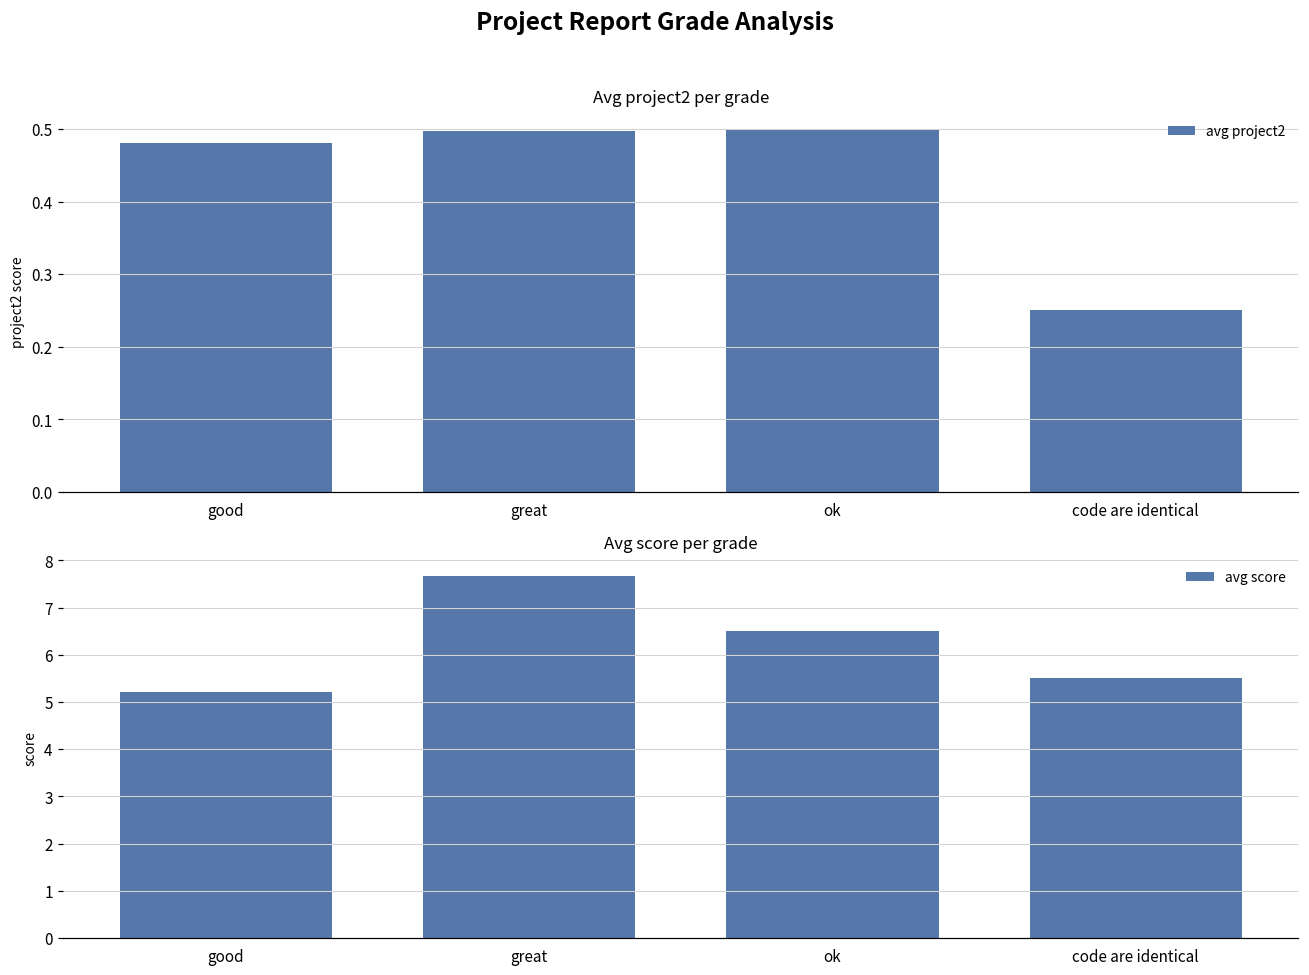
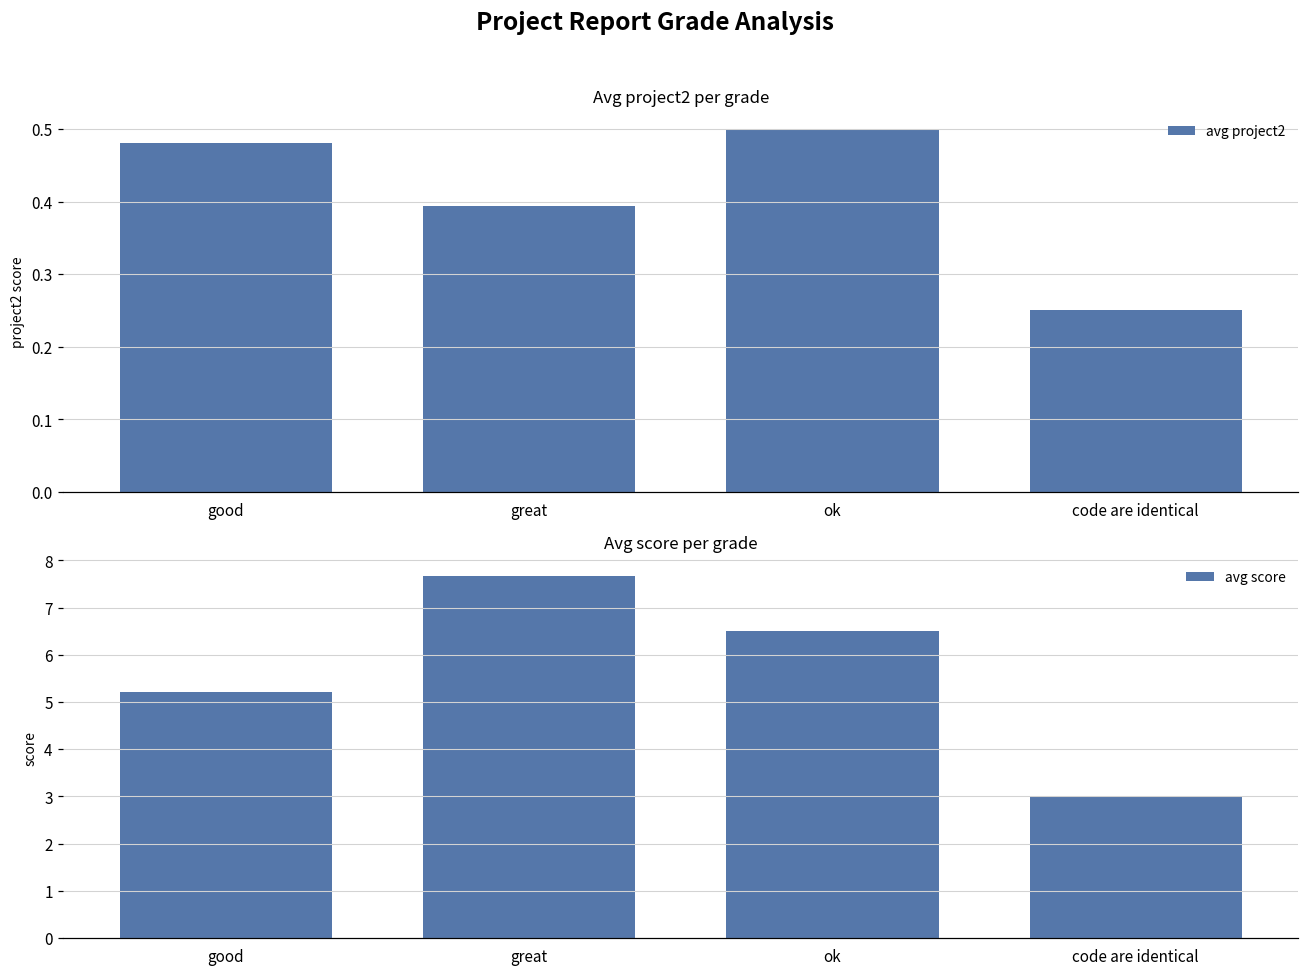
Avg project2 per grade, great: 0.50 -> 0.39
Avg score per grade, code are identical: 5.5 -> 3.0
